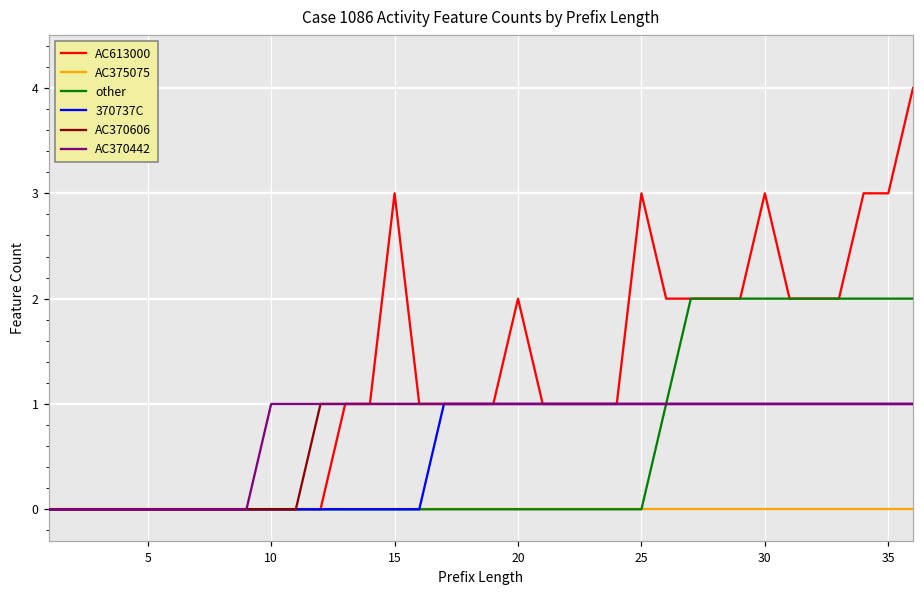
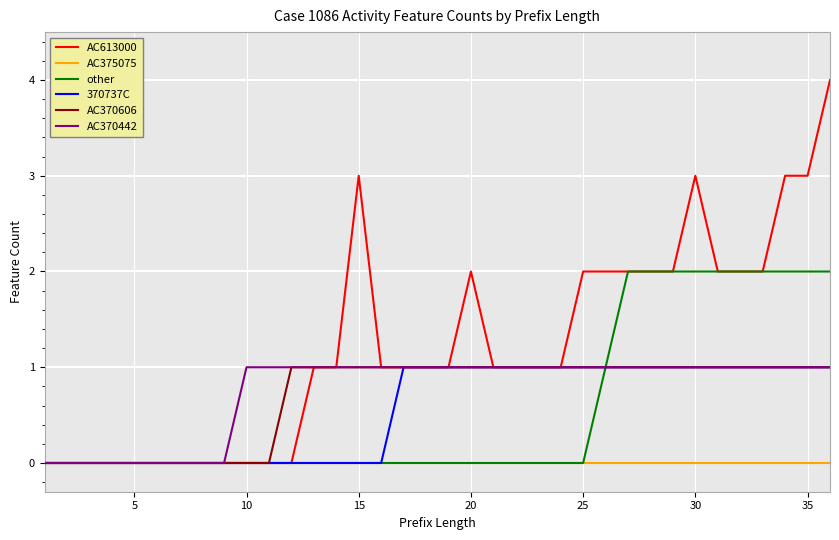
AC613000, 25: 3 -> 2
